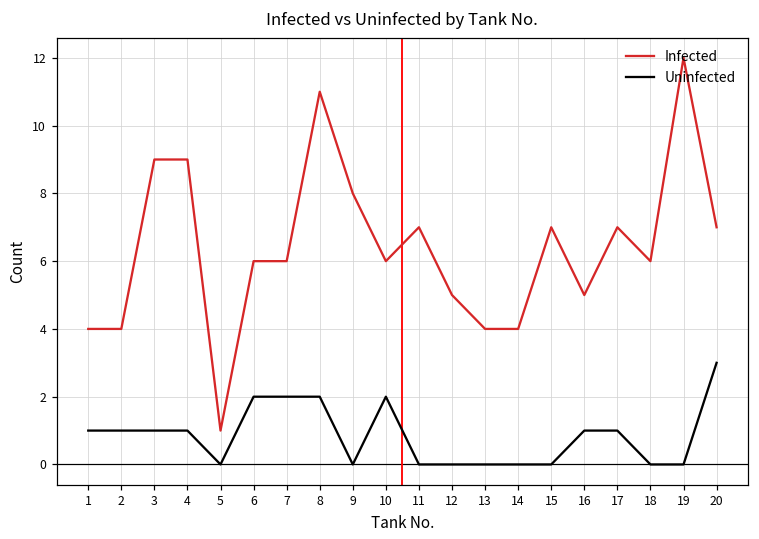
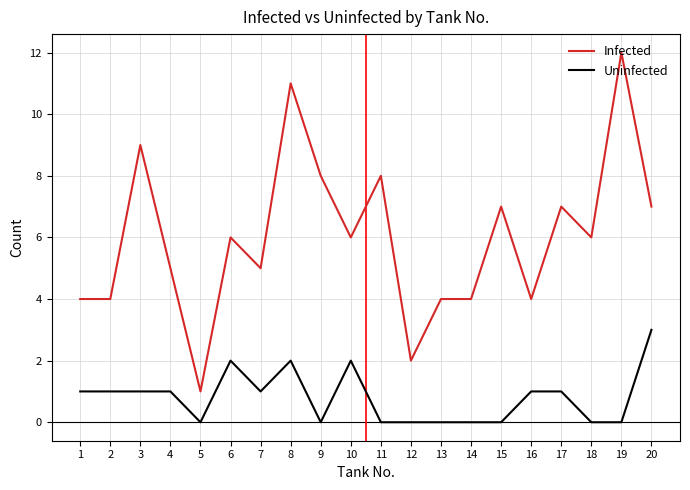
Infected, 4: 9 -> 5
Infected, 7: 6 -> 5
Uninfected, 7: 2 -> 1
Infected, 11: 7 -> 8
Infected, 12: 5 -> 2
Infected, 16: 5 -> 4
